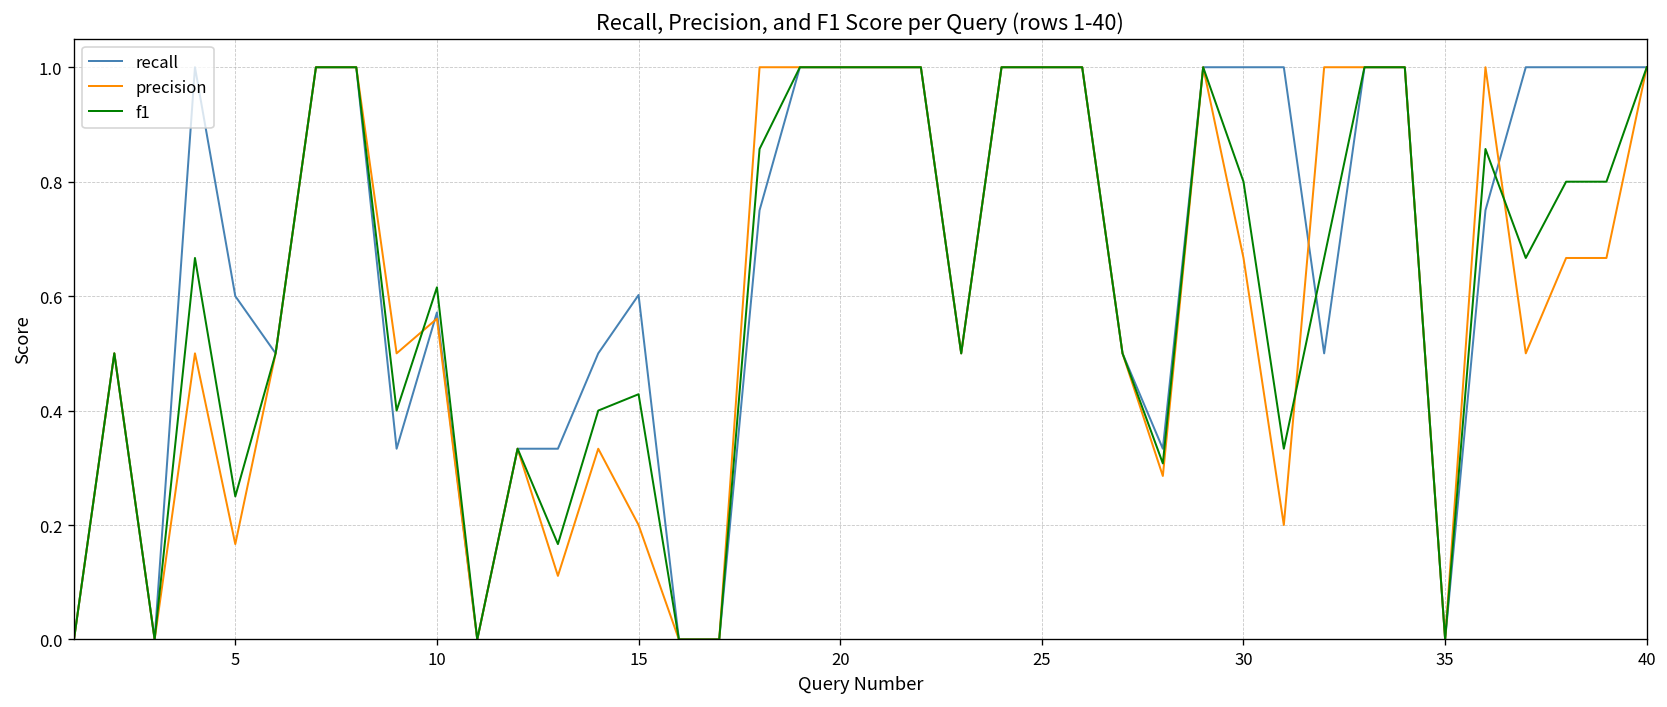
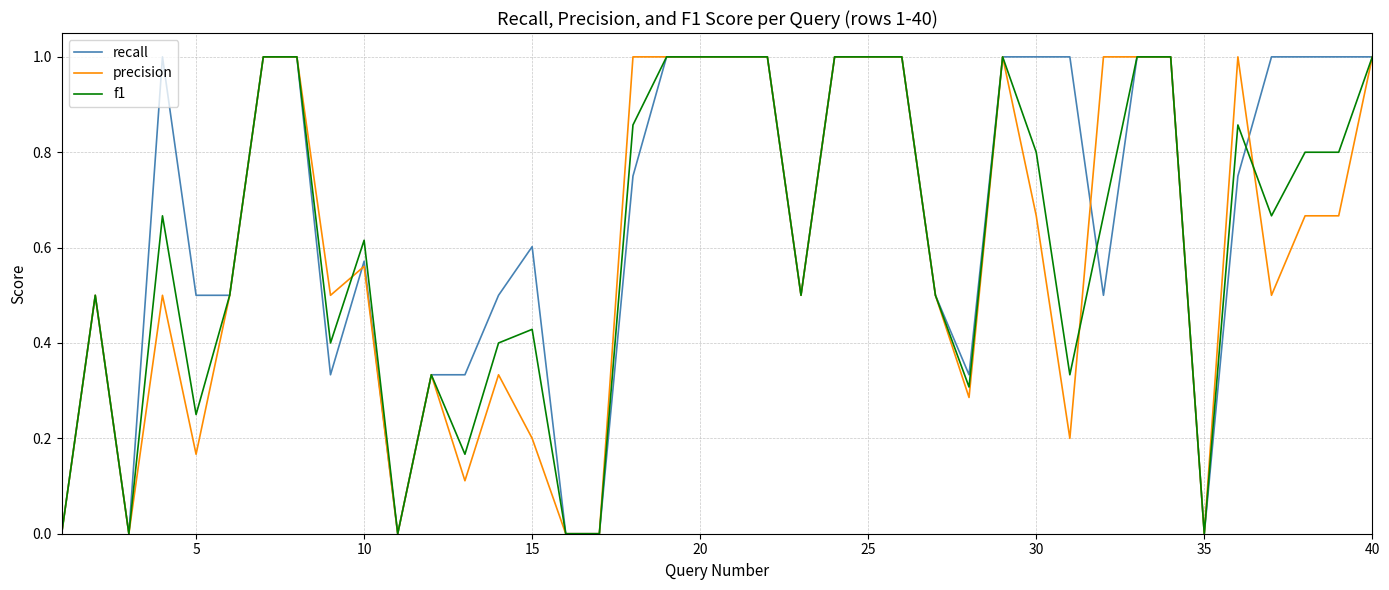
recall, 5: 0.6 -> 0.5
